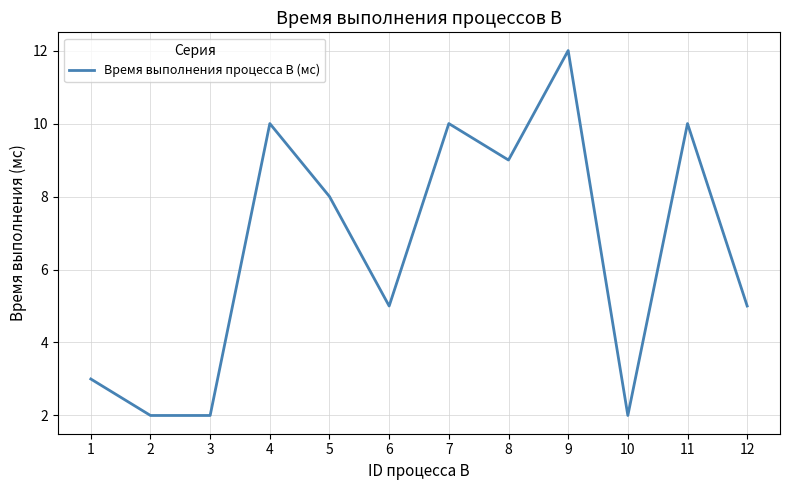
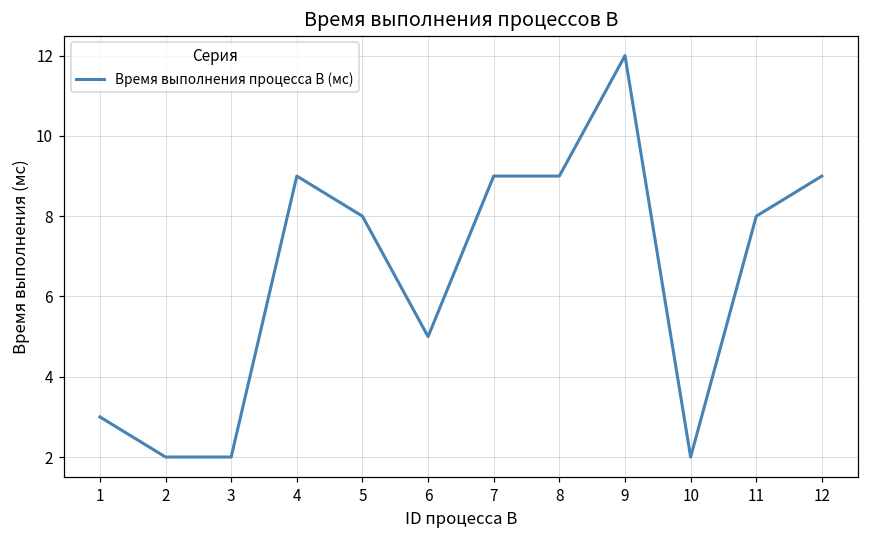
4: 10 -> 9
7: 10 -> 9
11: 10 -> 8
12: 5 -> 9
